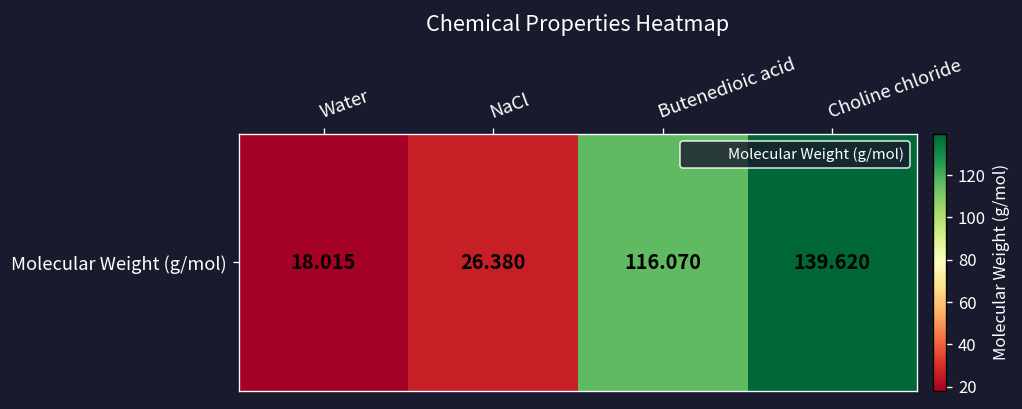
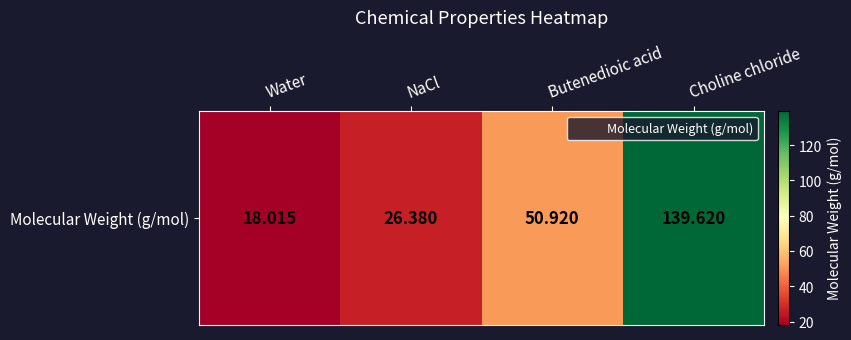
Molecular Weight (g/mol), Butenedioic acid: 116.070 -> 50.920
